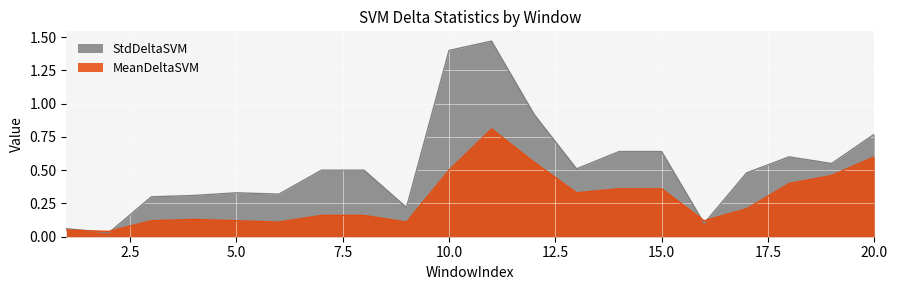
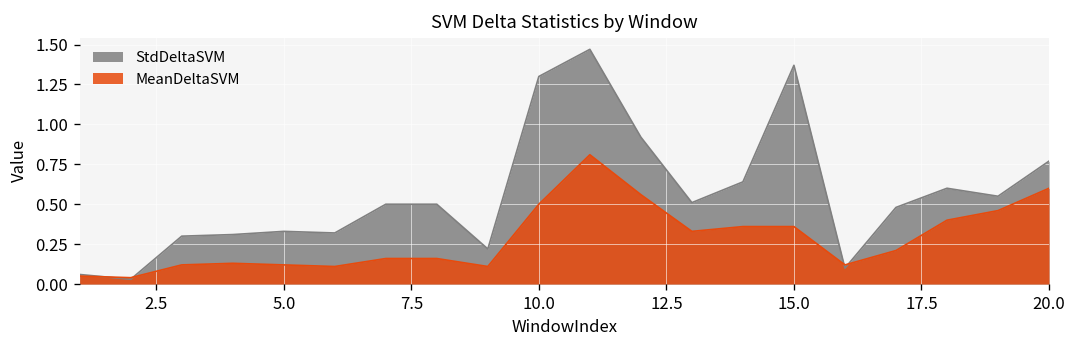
StdDeltaSVM, 10.0: 1.4 -> 1.3
StdDeltaSVM, 15.0: 0.64 -> 1.37
